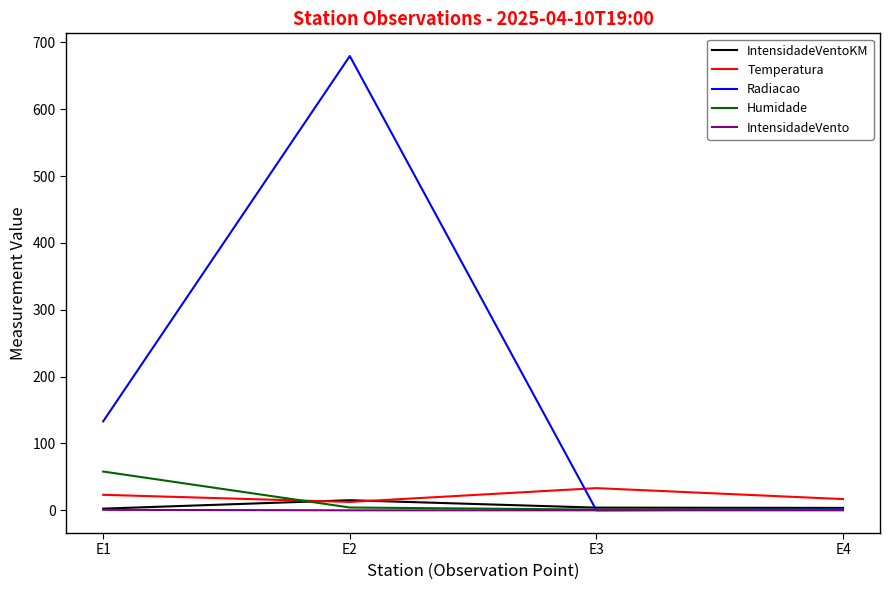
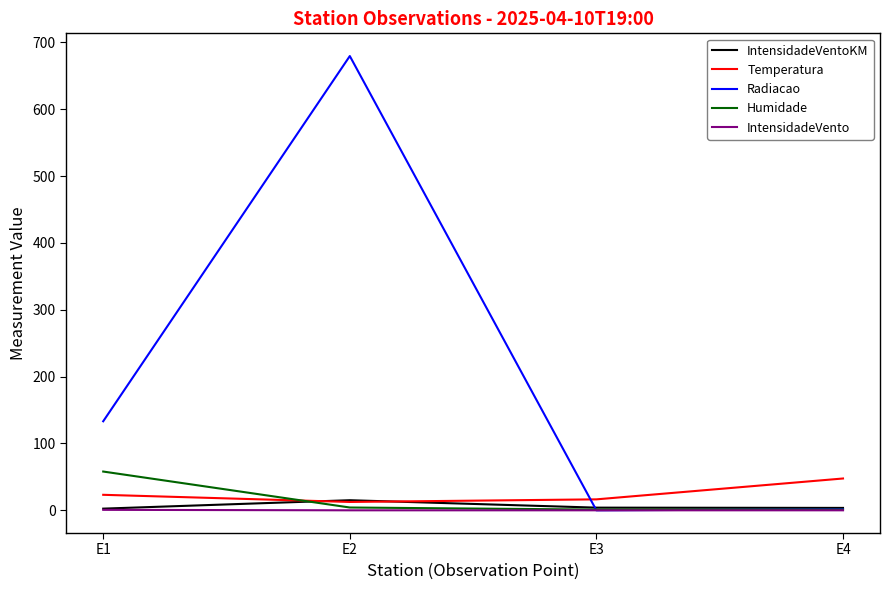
Temperatura, E3: 30 -> 20
Temperatura, E4: 20 -> 50
